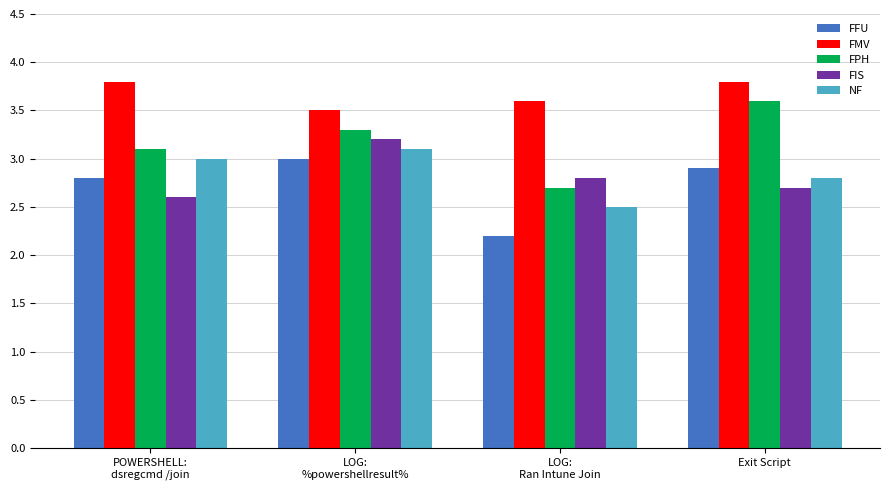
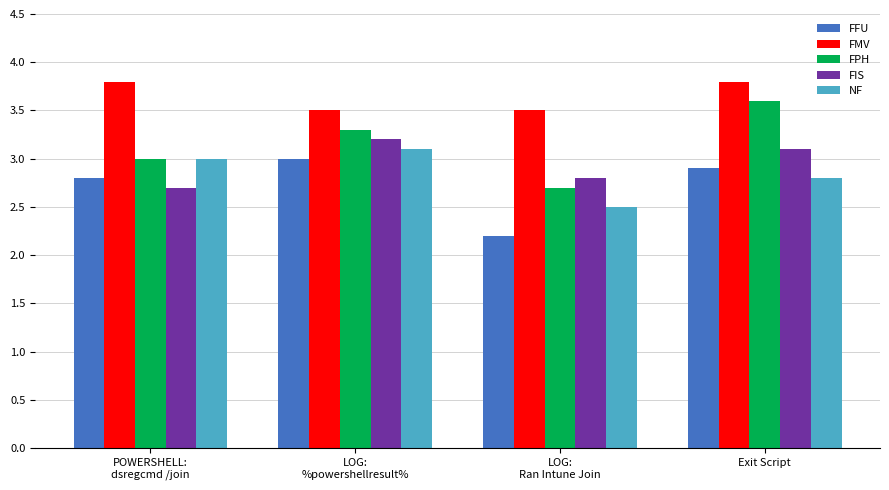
FPH, POWERSHELL: dsregcmd /join: 3.1 -> 3.0
FIS, POWERSHELL: dsregcmd /join: 2.6 -> 2.7
FMV, LOG: Ran Intune Join: 3.6 -> 3.5
FIS, Exit Script: 2.7 -> 3.1
